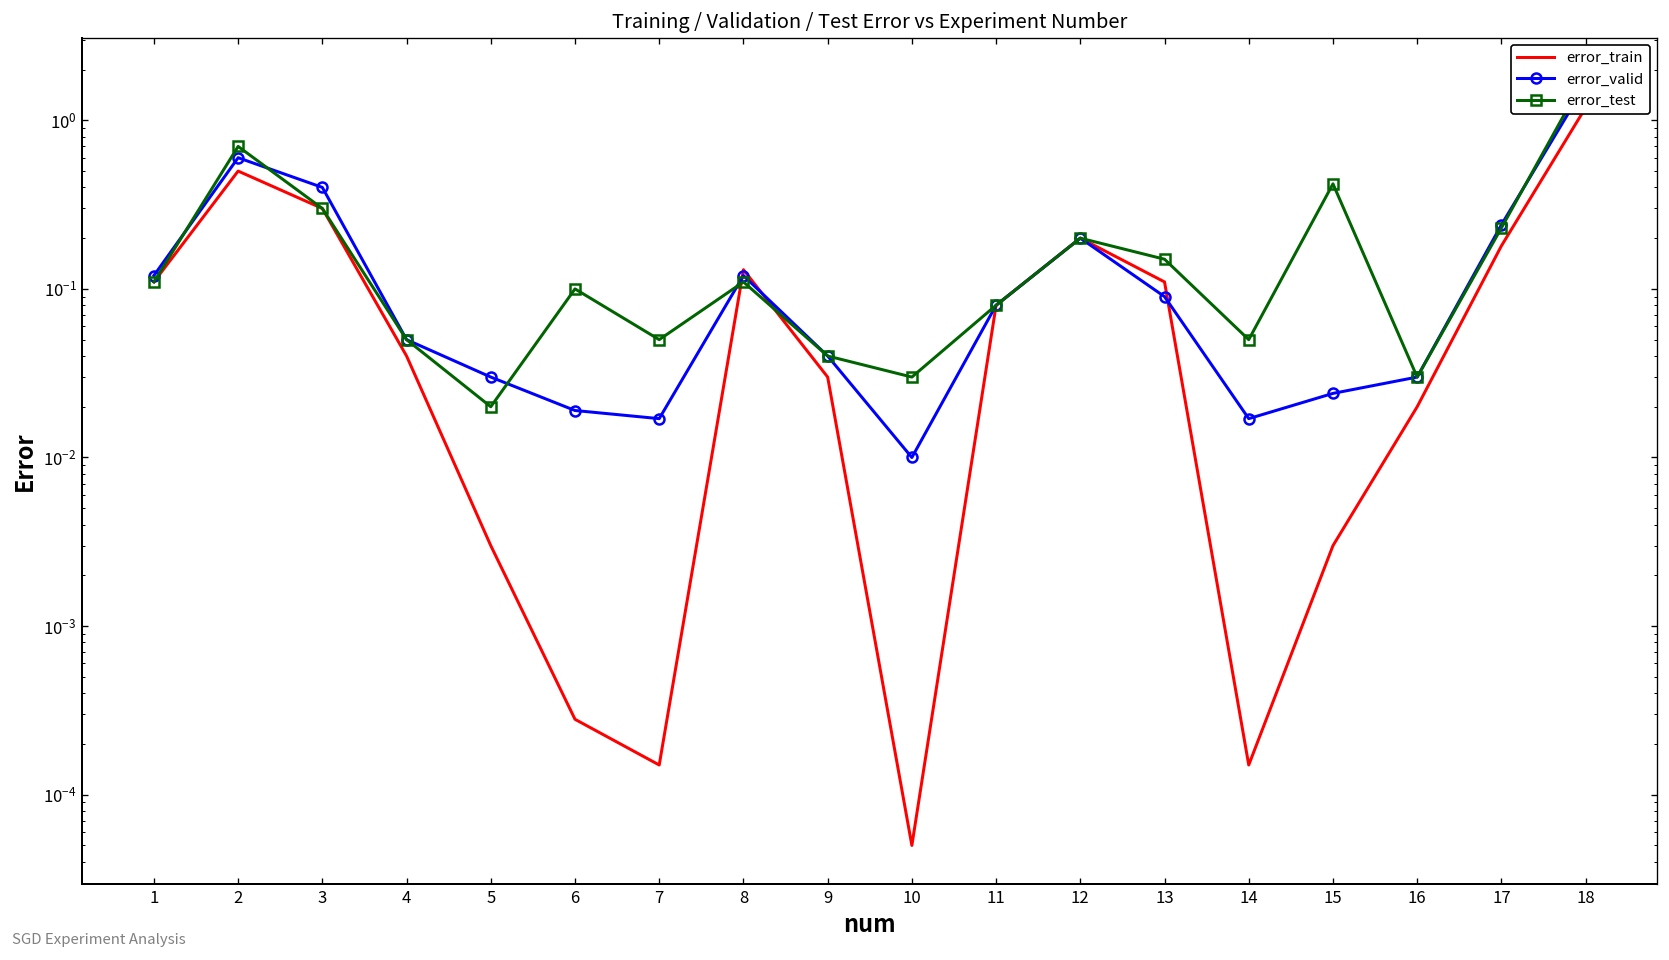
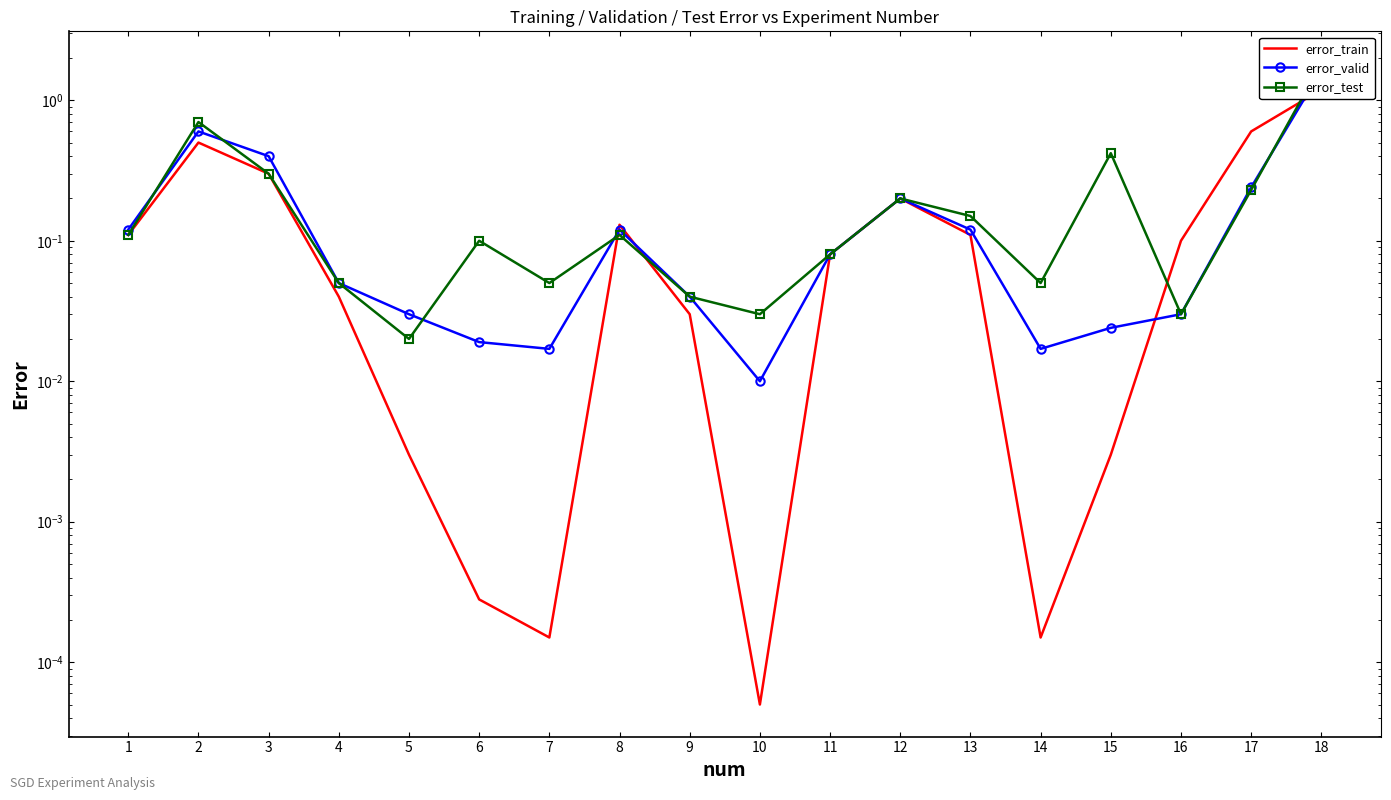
error_valid, 13: 0.09 -> 0.12
error_train, 16: 0.02 -> 0.10
error_train, 17: 0.18 -> 0.60
